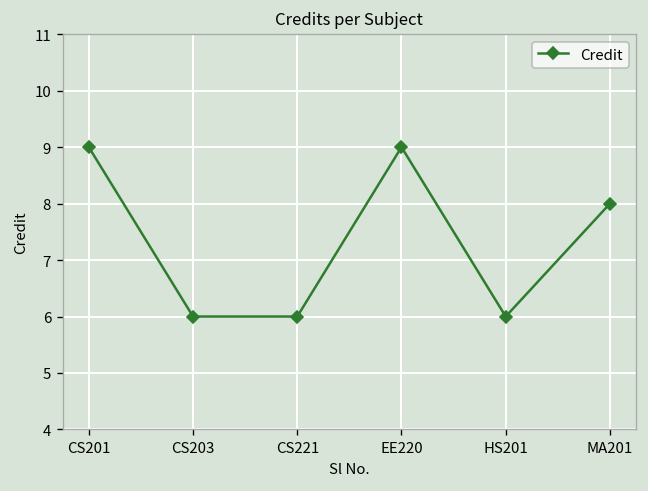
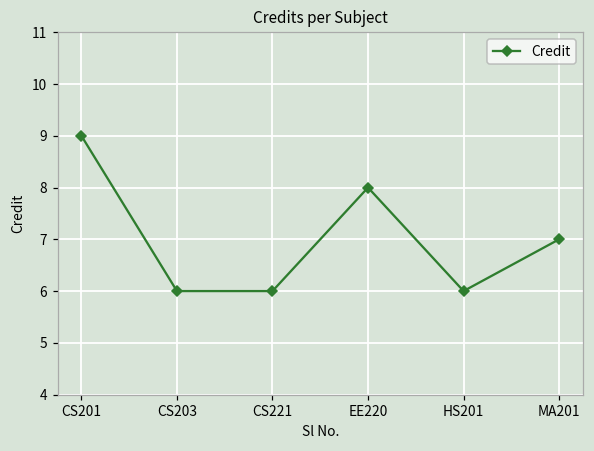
EE220: 9 -> 8
MA201: 8 -> 7
